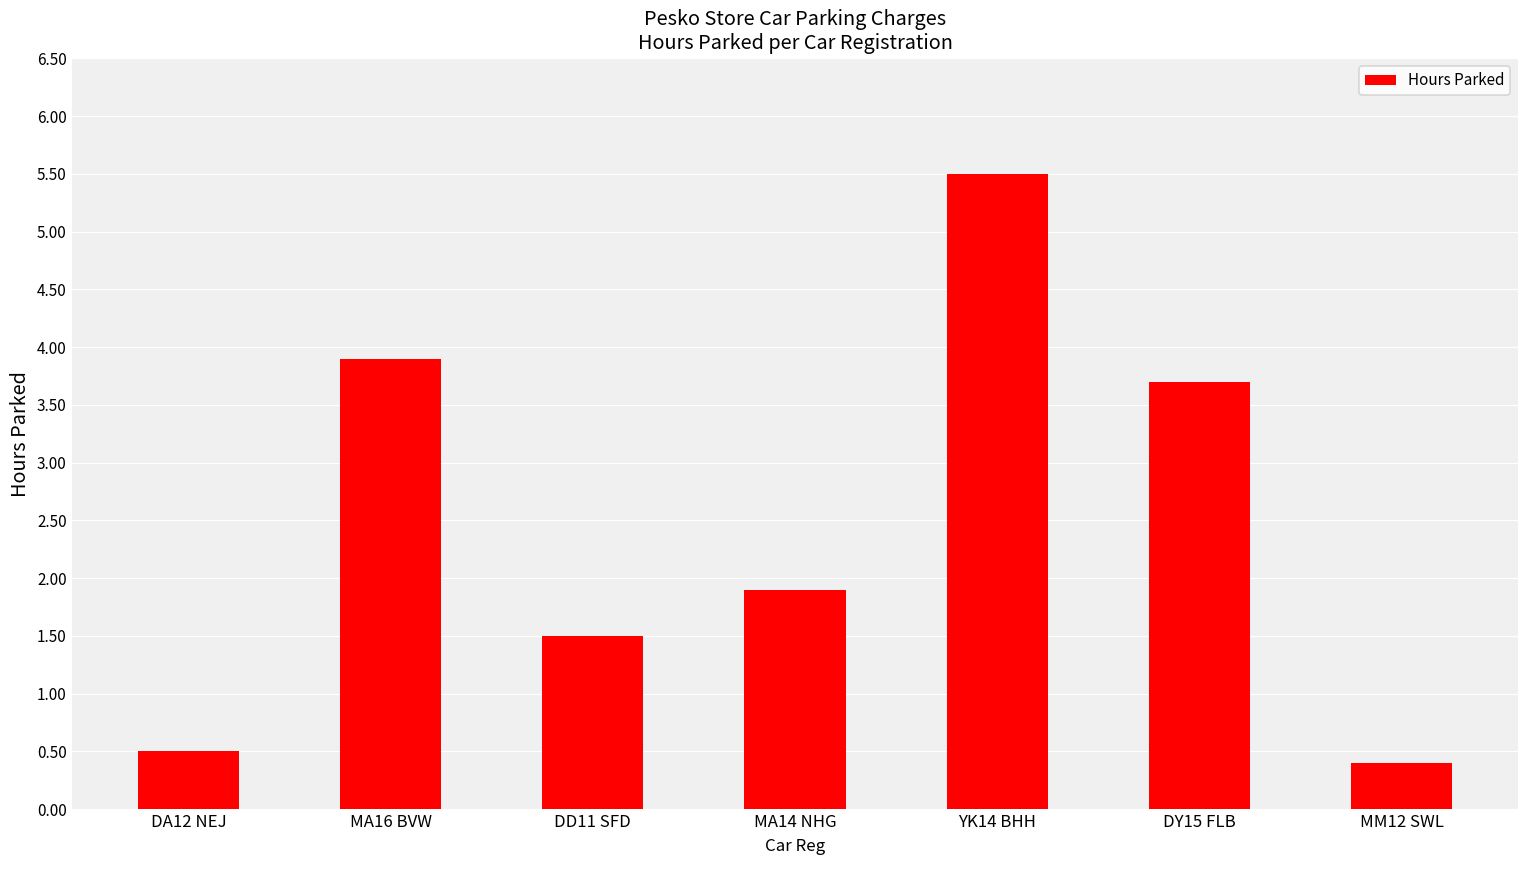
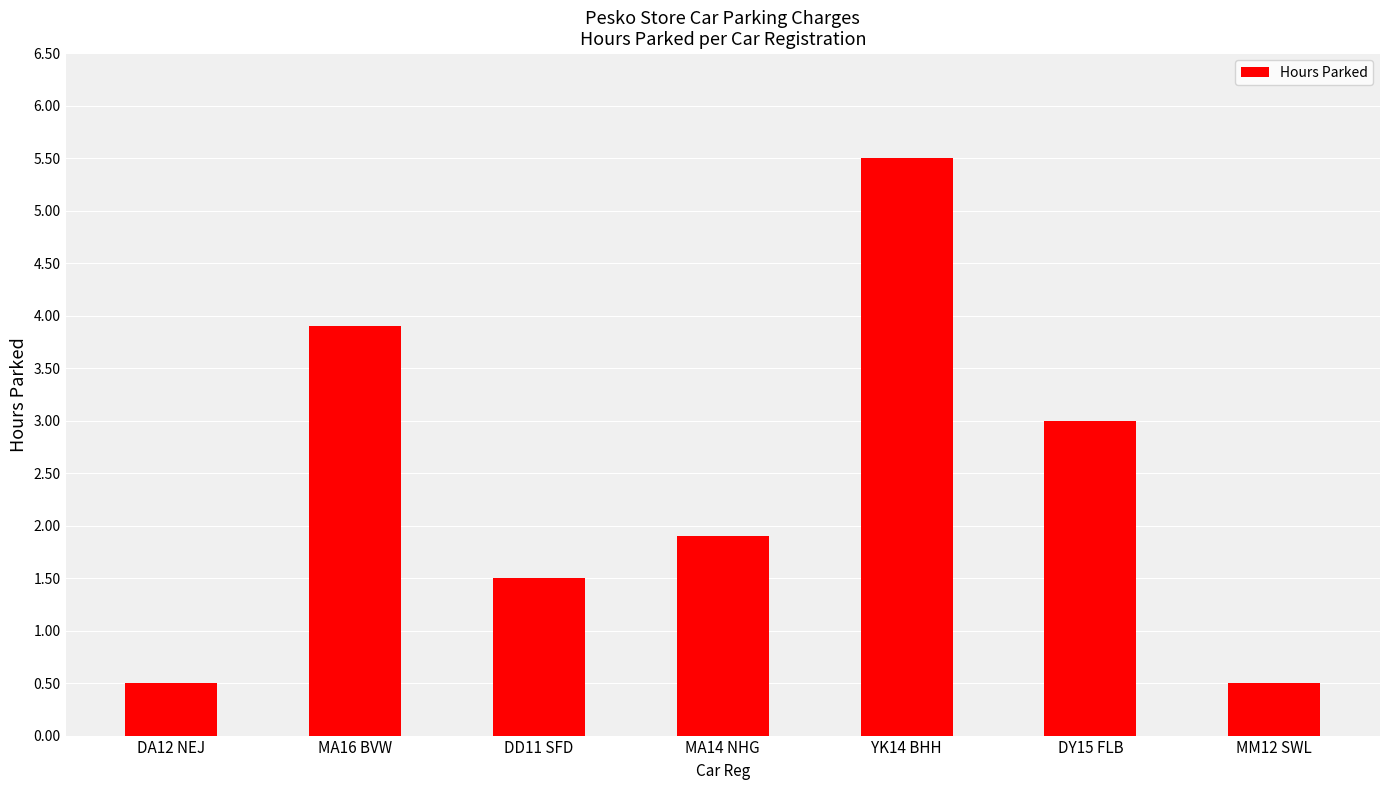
DY15 FLB: 3.7 -> 3.0
MM12 SWL: 0.4 -> 0.5
